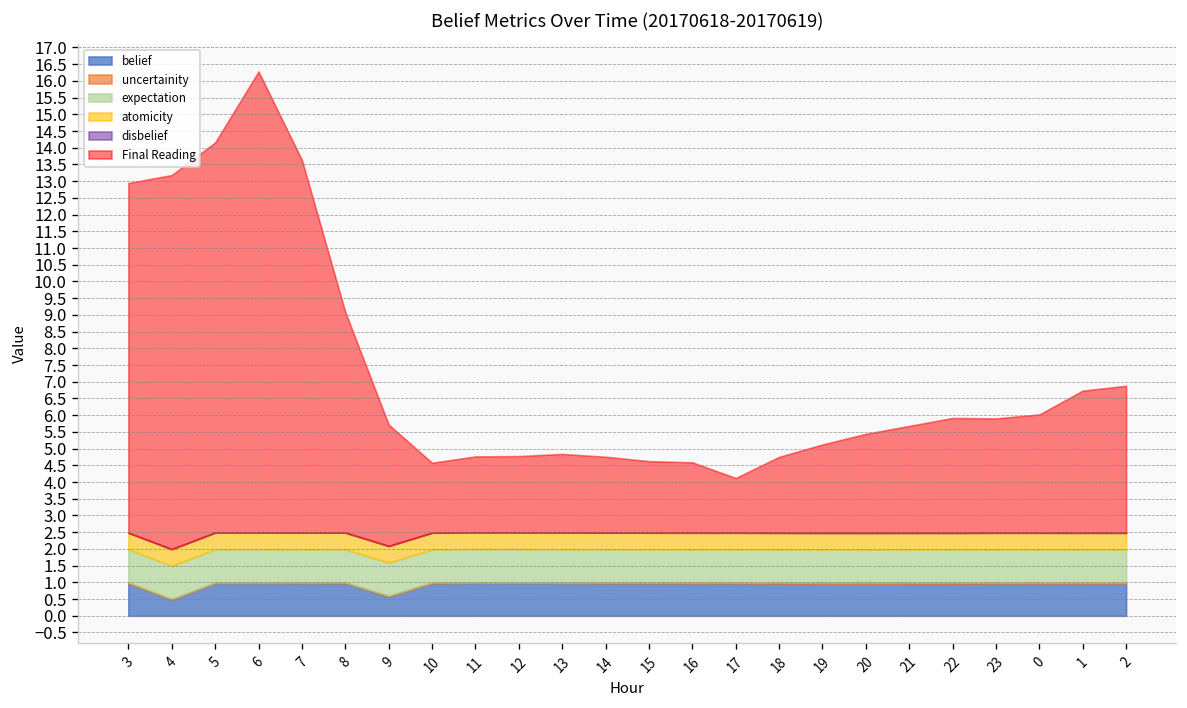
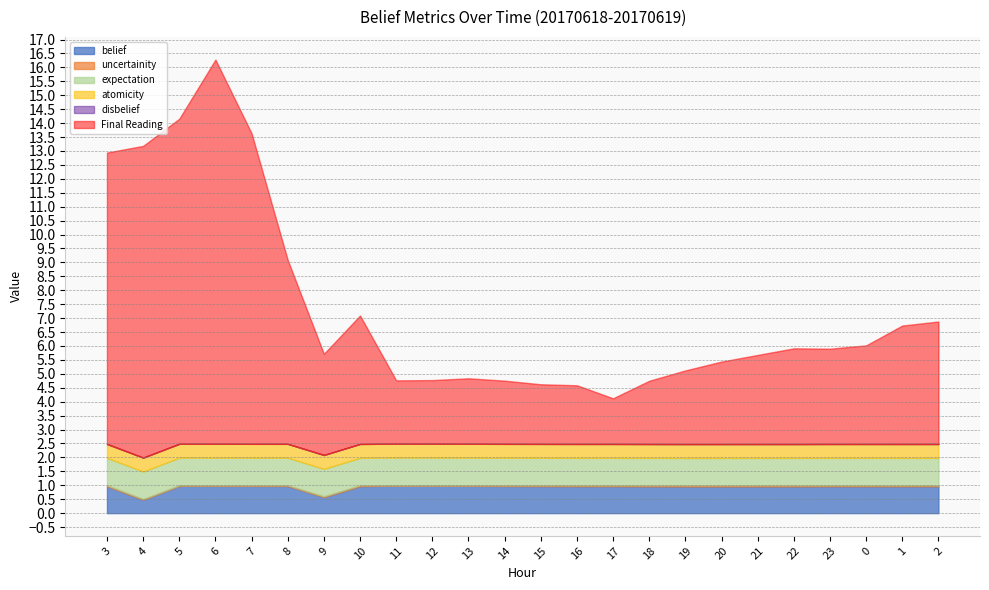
Final Reading, 10: 2.1 -> 4.6
